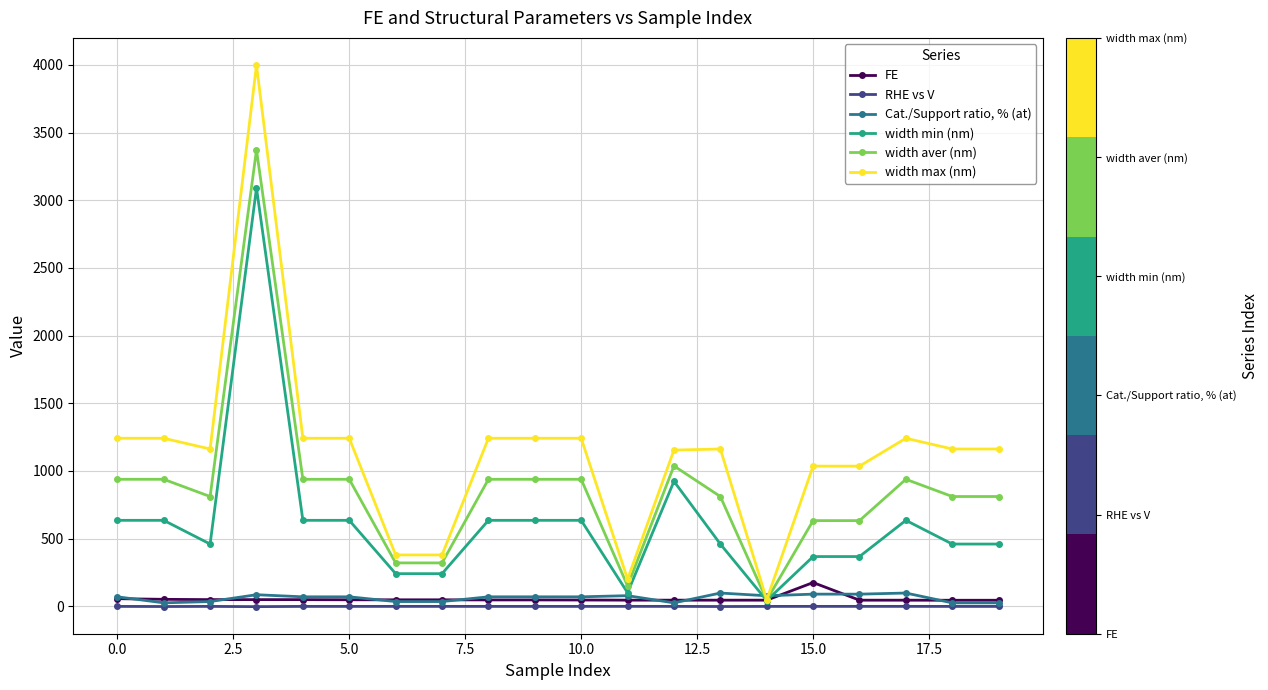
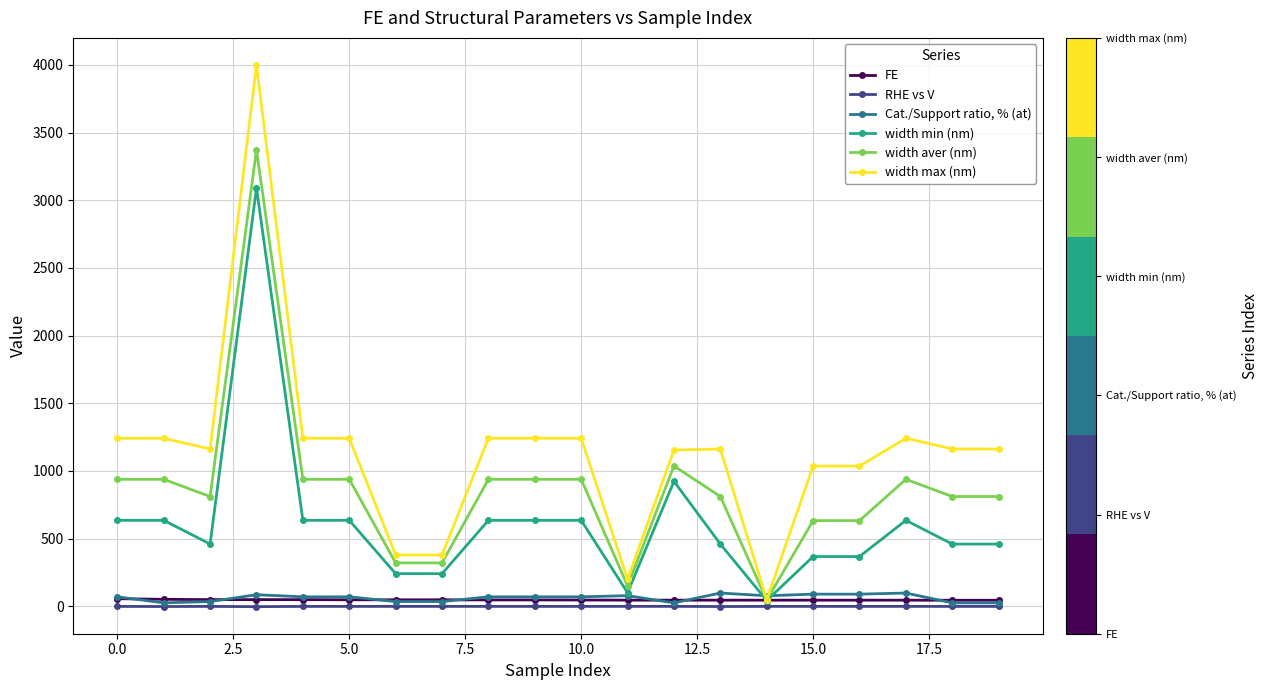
FE, 15.0: 170 -> 40
